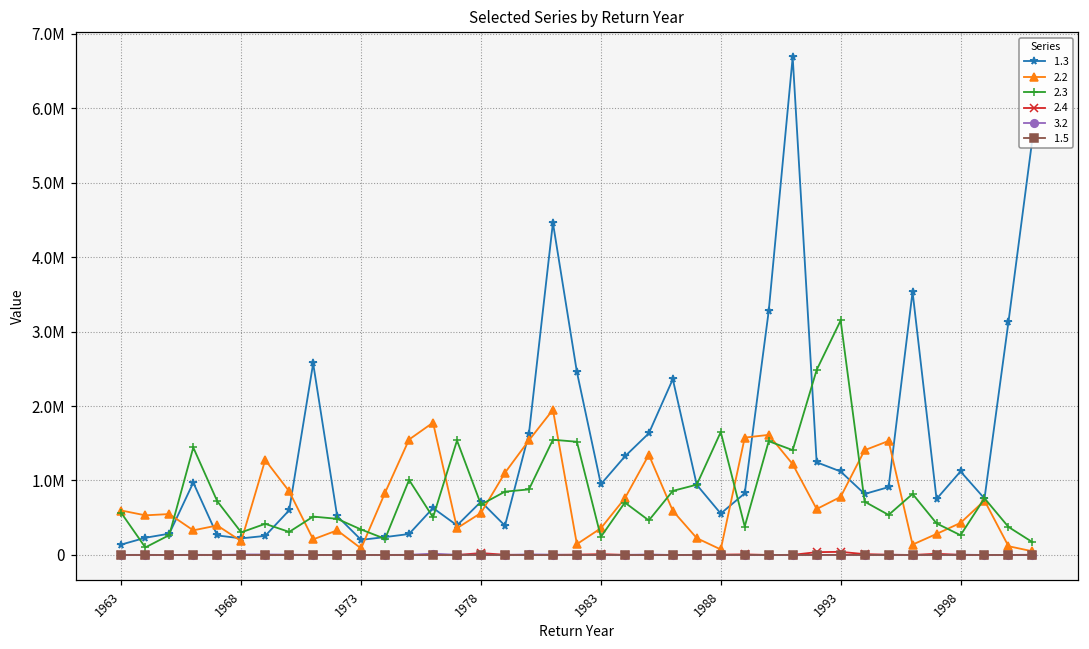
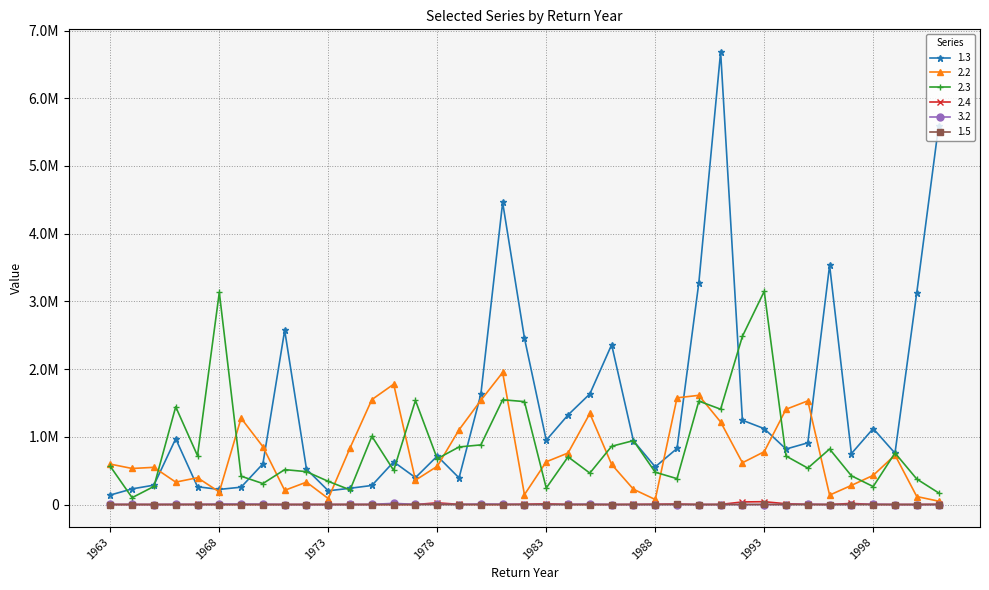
2.3, 1968: 300000 -> 3100000
2.2, 1983: 400000 -> 600000
2.3, 1988: 1700000 -> 500000
